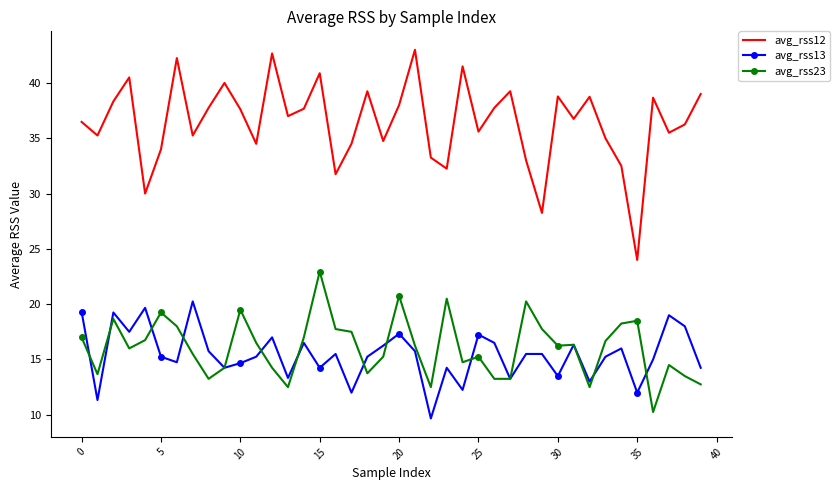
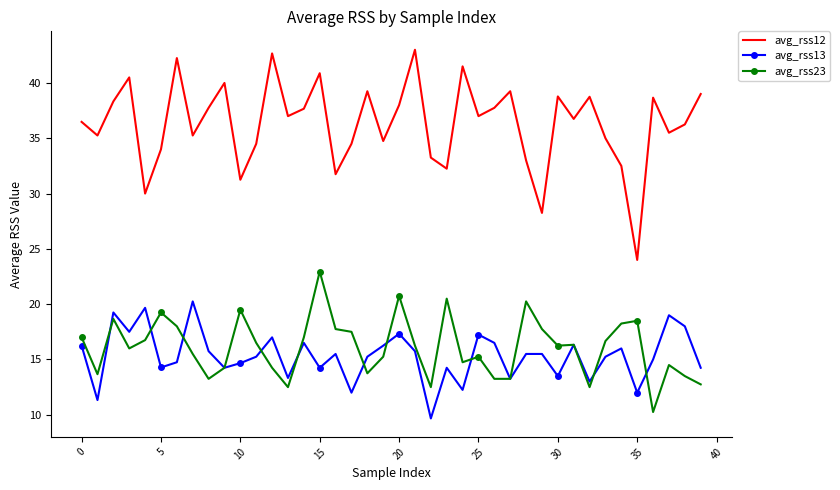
avg_rss13, 0: 19.3 -> 16.3
avg_rss13, 5: 15.3 -> 14.3
avg_rss12, 10: 37.6 -> 31.3
avg_rss12, 25: 35.6 -> 37.0
